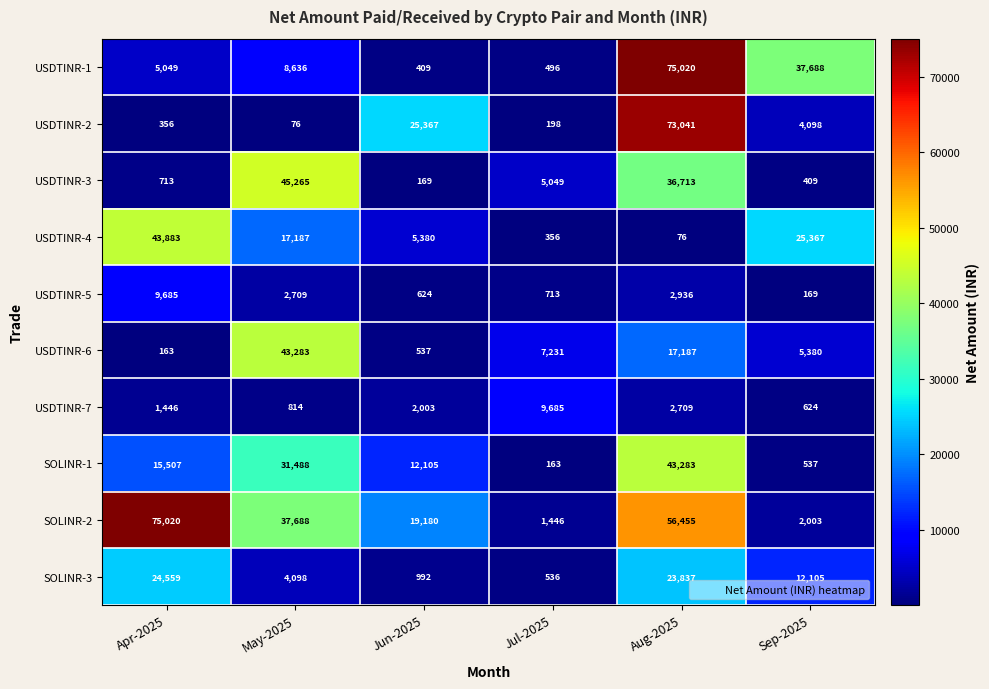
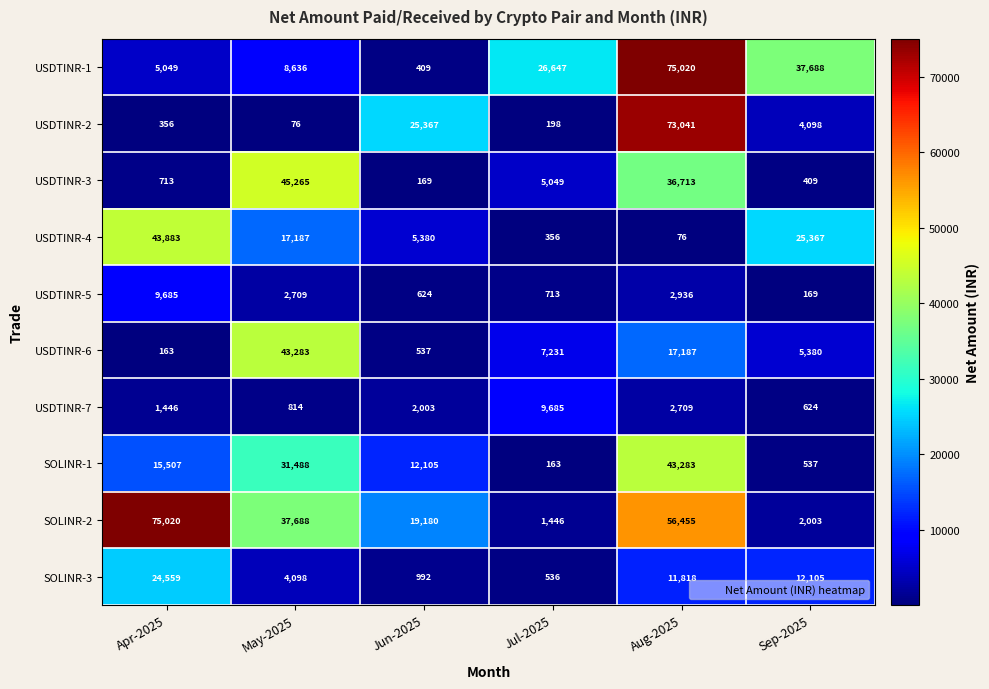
USDTINR-1, Jul-2025: 496 -> 26,647
SOLINR-3, Aug-2025: 23,837 -> 11,818
